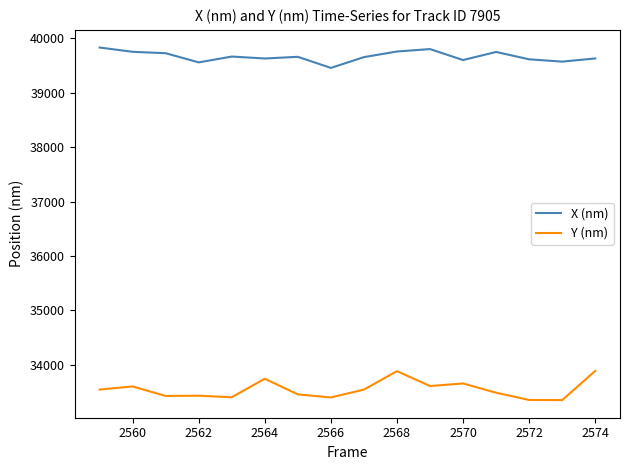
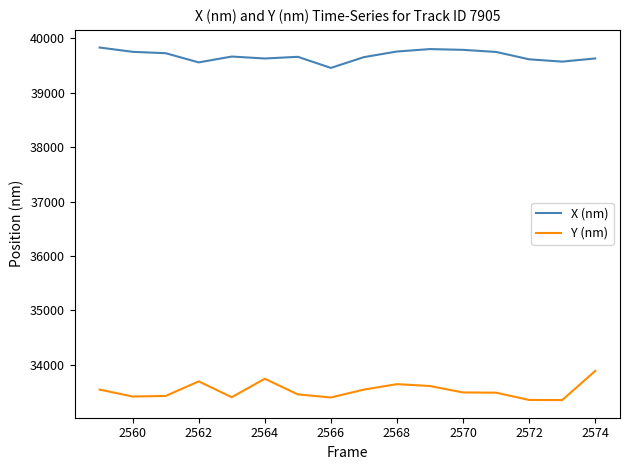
Y (nm), 2560: 33600 -> 33400
Y (nm), 2562: 33400 -> 33700
Y (nm), 2568: 33900 -> 33600
X (nm), 2570: 39600 -> 39800
Y (nm), 2570: 33700 -> 33500
